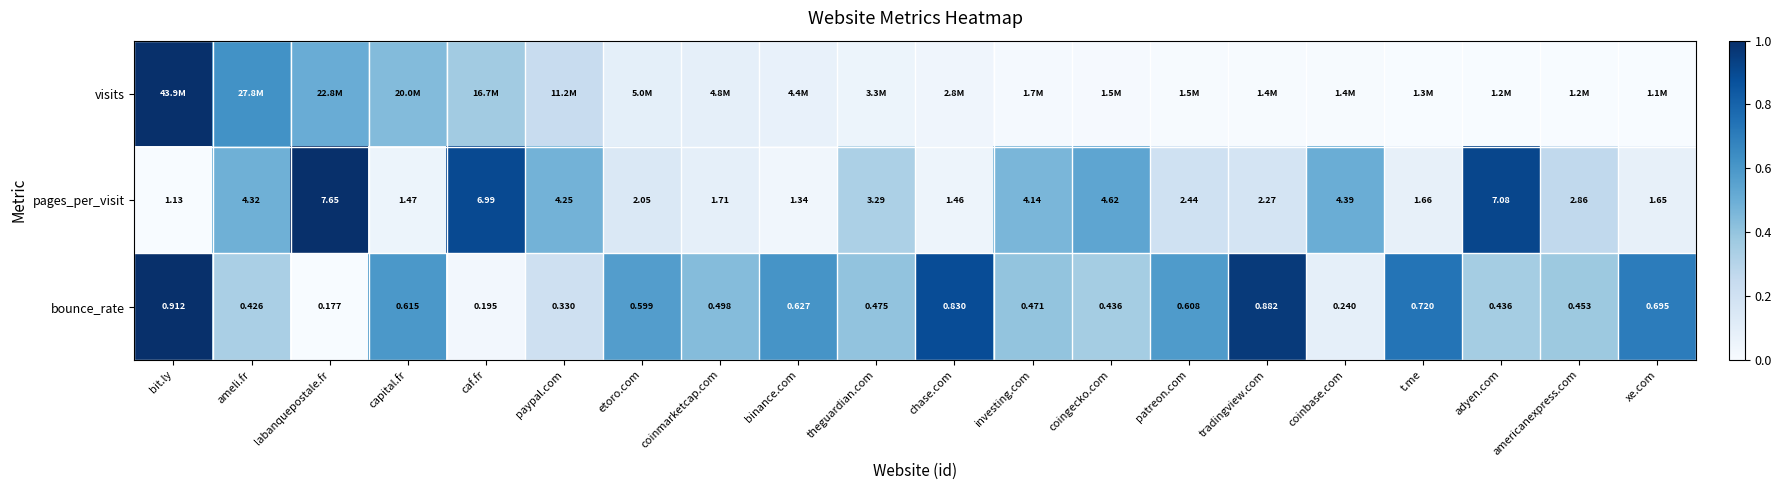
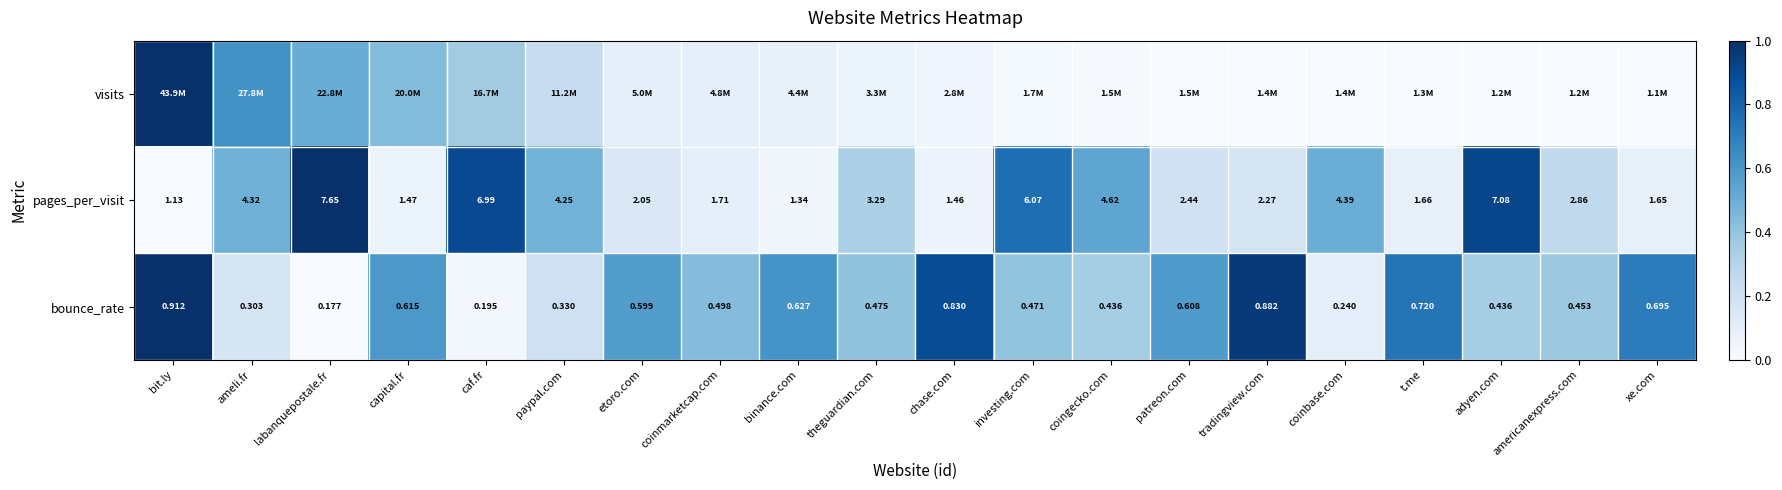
pages_per_visit, investing.com: 4.14 -> 6.07
bounce_rate, ameli.fr: 0.426 -> 0.303
